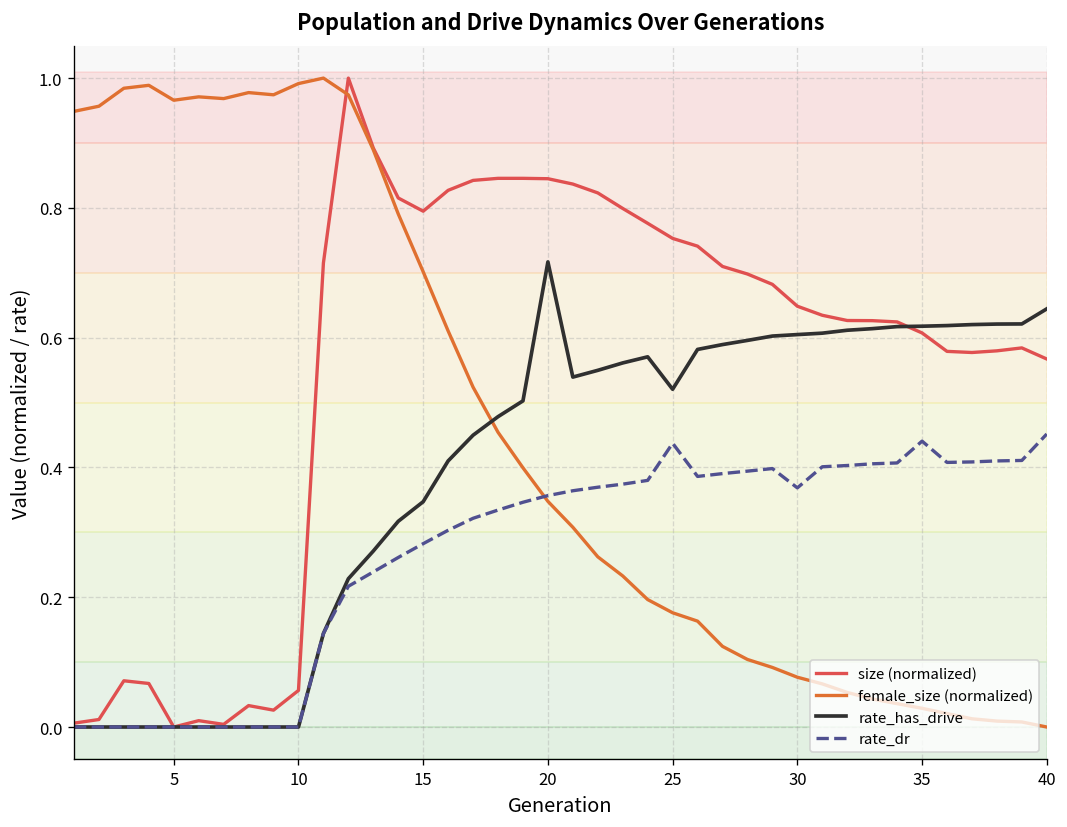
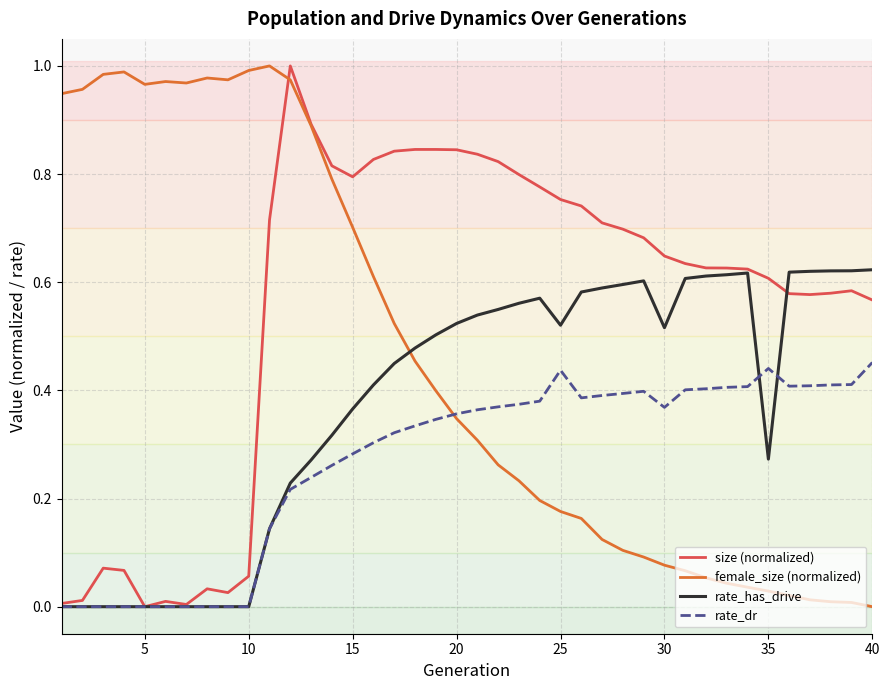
rate_has_drive, 15: 0.35 -> 0.37
rate_has_drive, 20: 0.72 -> 0.52
rate_has_drive, 30: 0.60 -> 0.52
rate_has_drive, 35: 0.62 -> 0.27
rate_has_drive, 40: 0.64 -> 0.62
